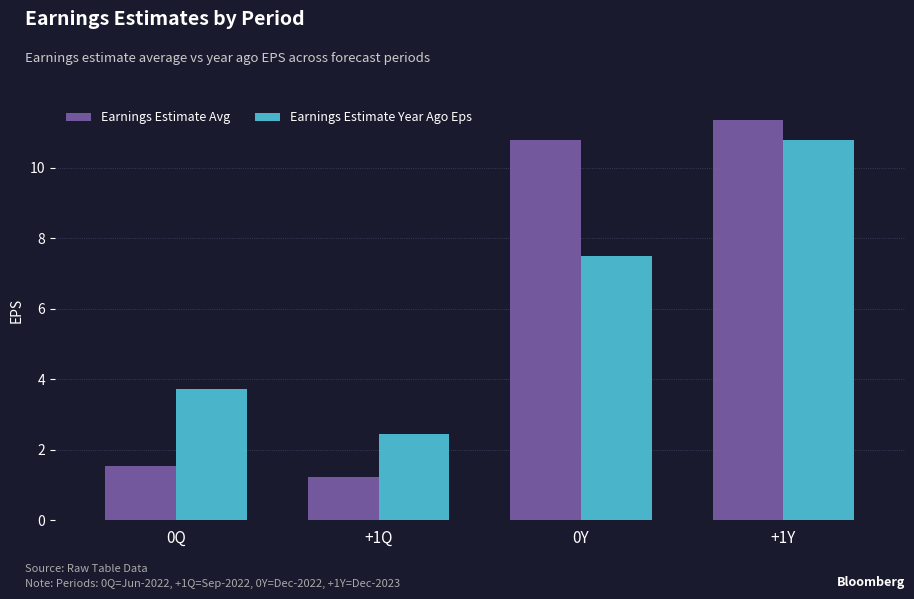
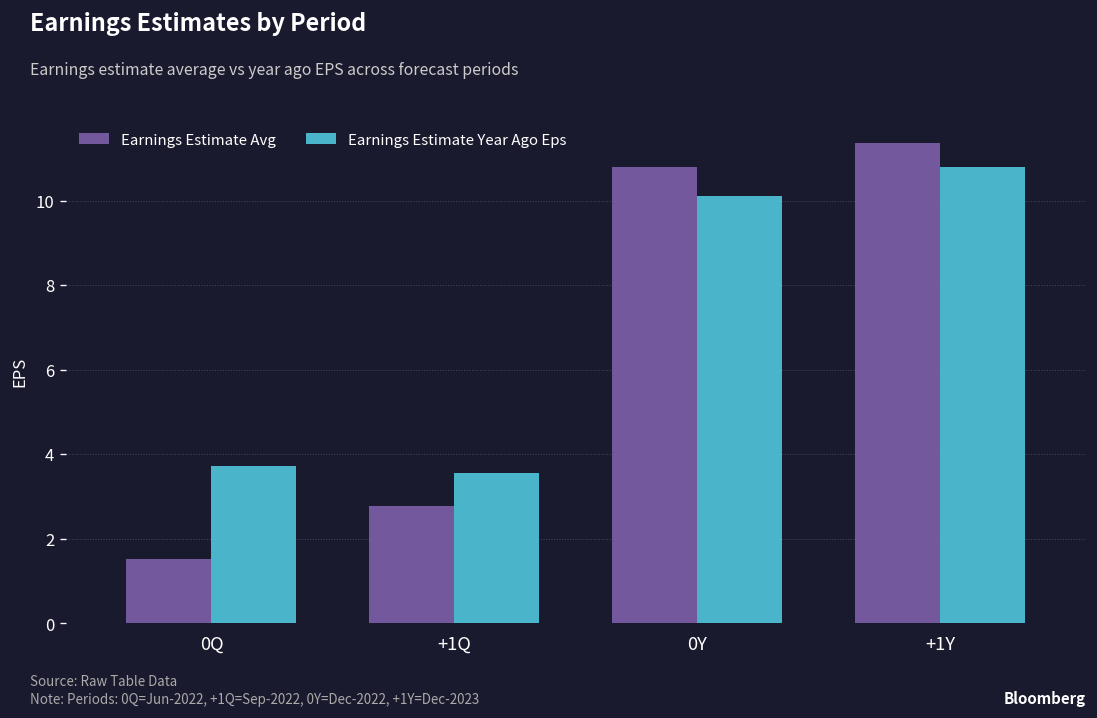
Earnings Estimate Avg, +1Q: 1.2 -> 2.8
Earnings Estimate Year Ago Eps, +1Q: 2.5 -> 3.6
Earnings Estimate Year Ago Eps, 0Y: 7.5 -> 10.1
